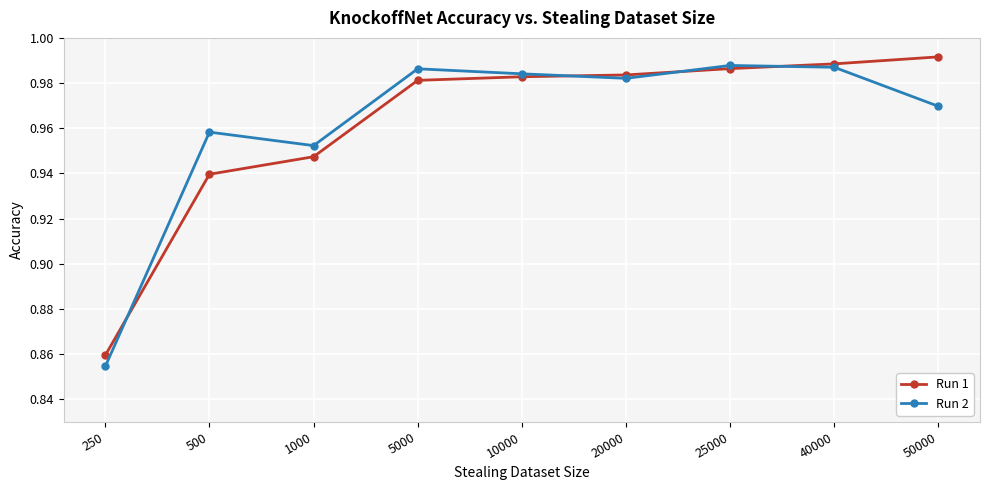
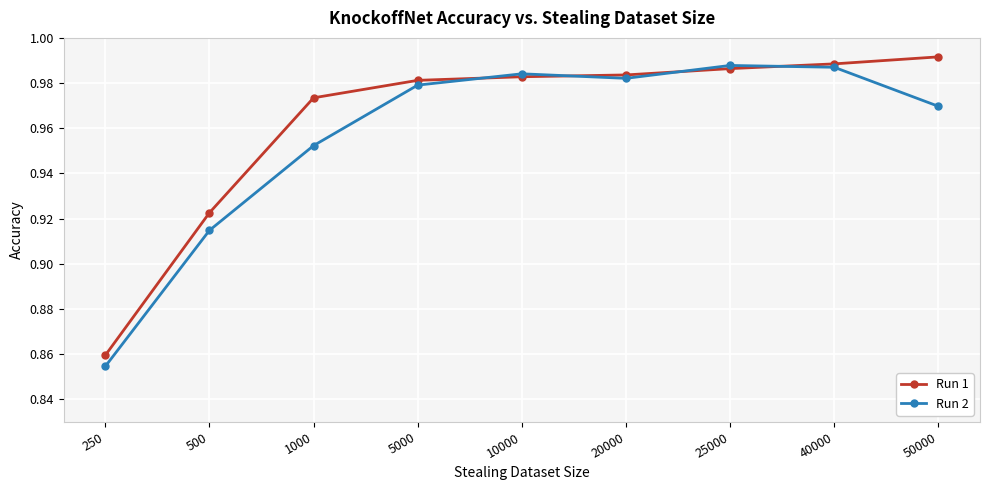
Run 1, 500: 0.940 -> 0.923
Run 2, 500: 0.958 -> 0.915
Run 1, 1000: 0.947 -> 0.973
Run 2, 5000: 0.986 -> 0.979
